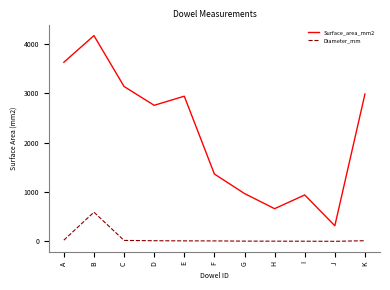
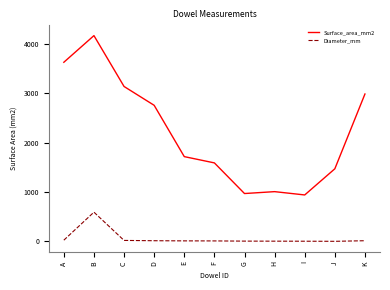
Surface_area_mm2, E: 2900 -> 1700
Surface_area_mm2, F: 1400 -> 1600
Surface_area_mm2, H: 700 -> 1000
Surface_area_mm2, J: 300 -> 1500
